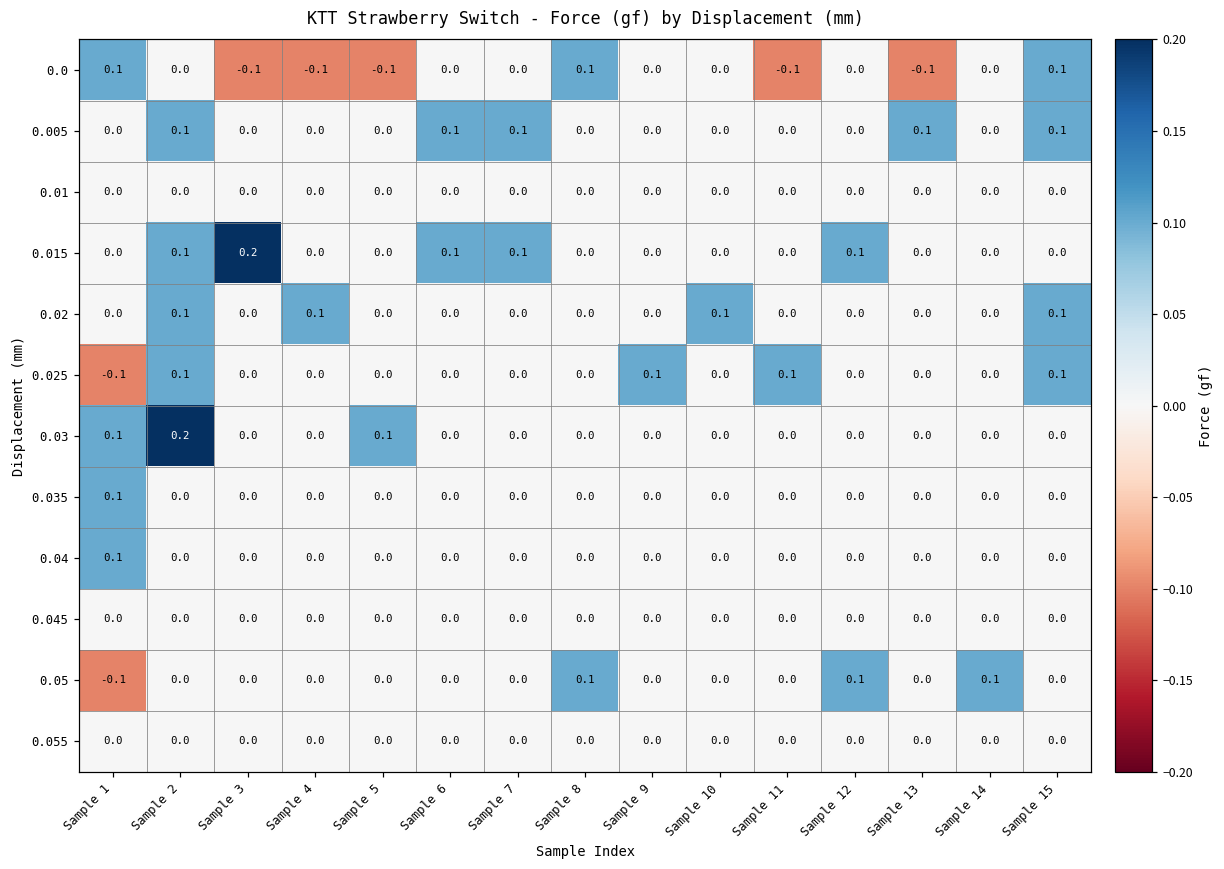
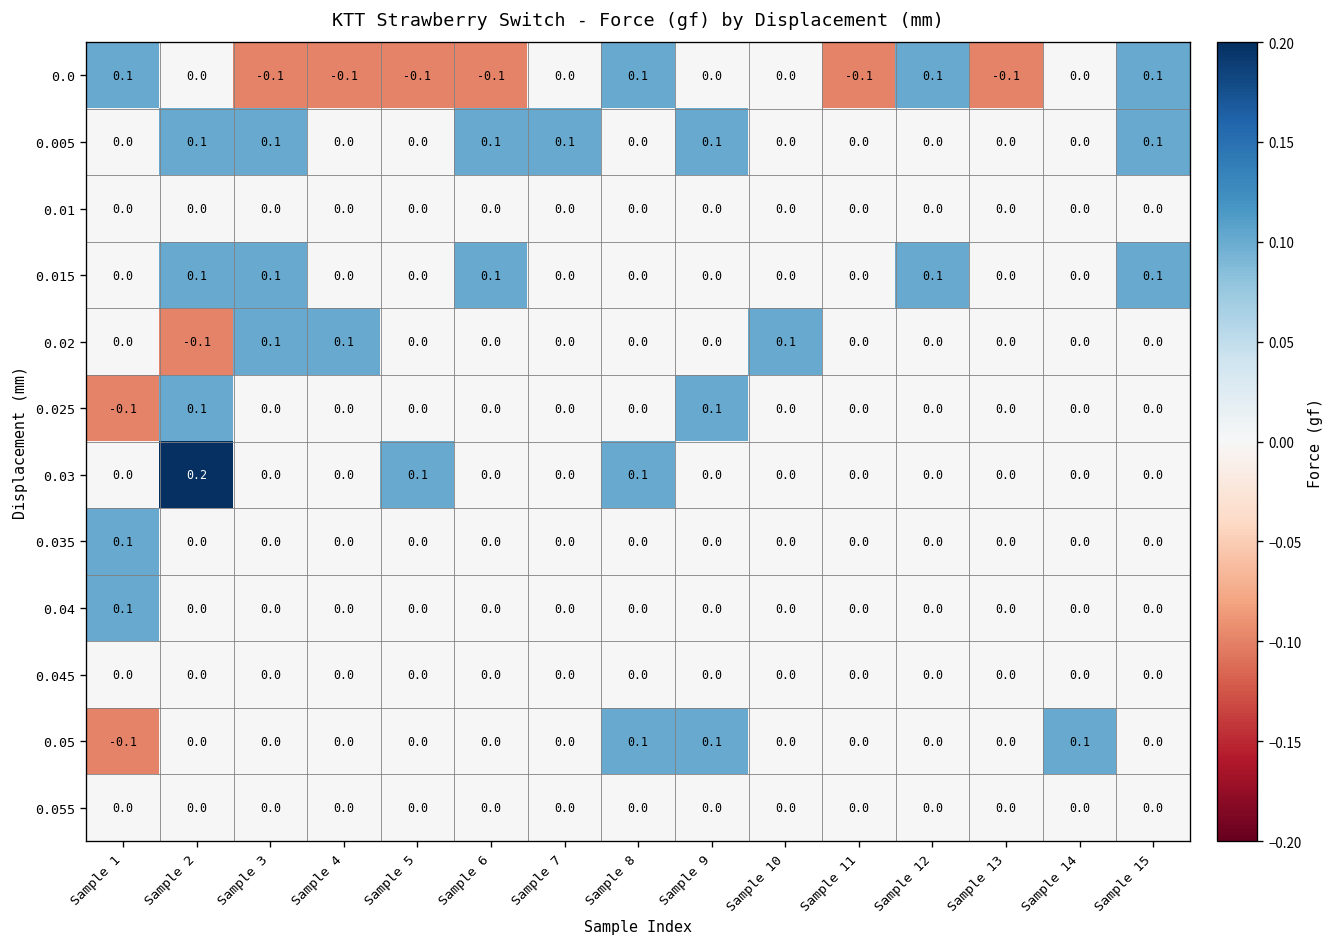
0.0, Sample 6: 0.0 -> -0.1
0.0, Sample 12: 0.0 -> 0.1
0.005, Sample 3: 0.0 -> 0.1
0.005, Sample 9: 0.0 -> 0.1
0.005, Sample 13: 0.1 -> 0.0
0.015, Sample 3: 0.2 -> 0.1
0.015, Sample 7: 0.1 -> 0.0
0.015, Sample 15: 0.0 -> 0.1
0.02, Sample 2: 0.1 -> -0.1
0.02, Sample 3: 0.0 -> 0.1
0.02, Sample 15: 0.1 -> 0.0
0.025, Sample 11: 0.1 -> 0.0
0.025, Sample 15: 0.1 -> 0.0
0.03, Sample 1: 0.1 -> 0.0
0.03, Sample 8: 0.0 -> 0.1
0.05, Sample 9: 0.0 -> 0.1
0.05, Sample 12: 0.1 -> 0.0
